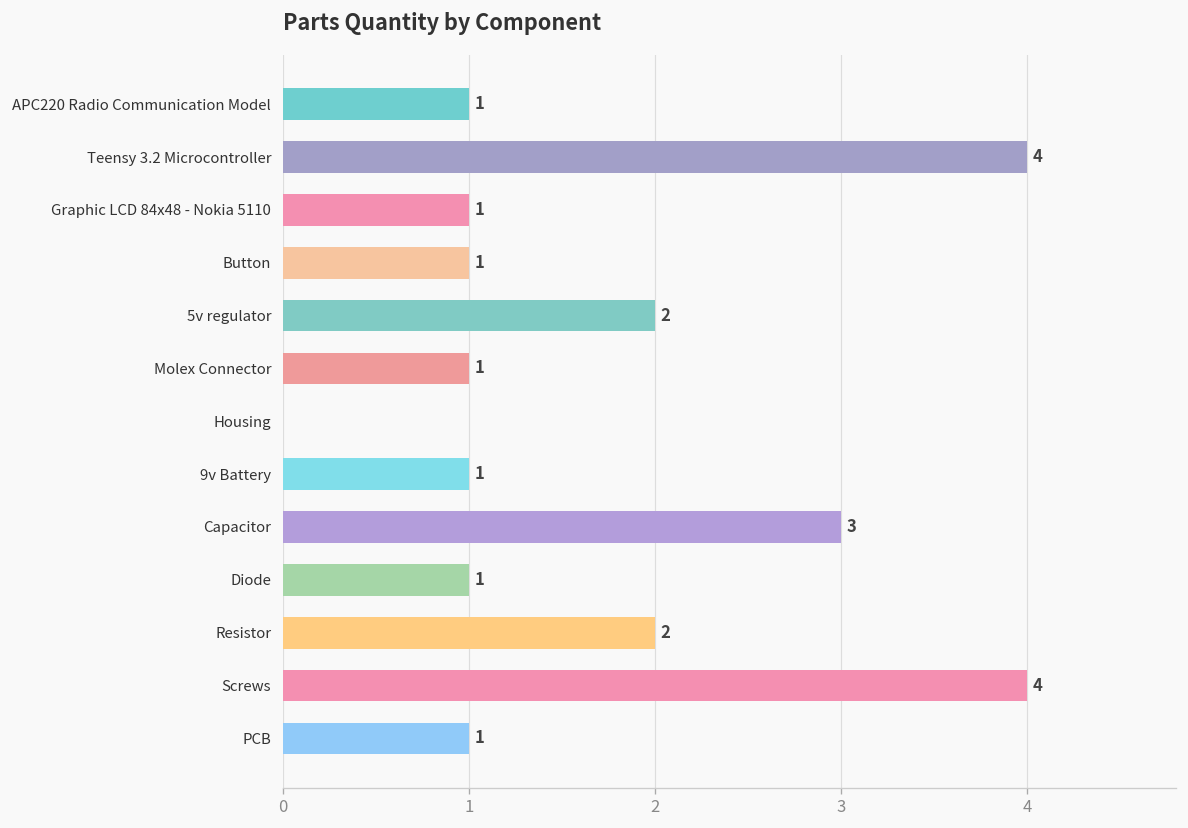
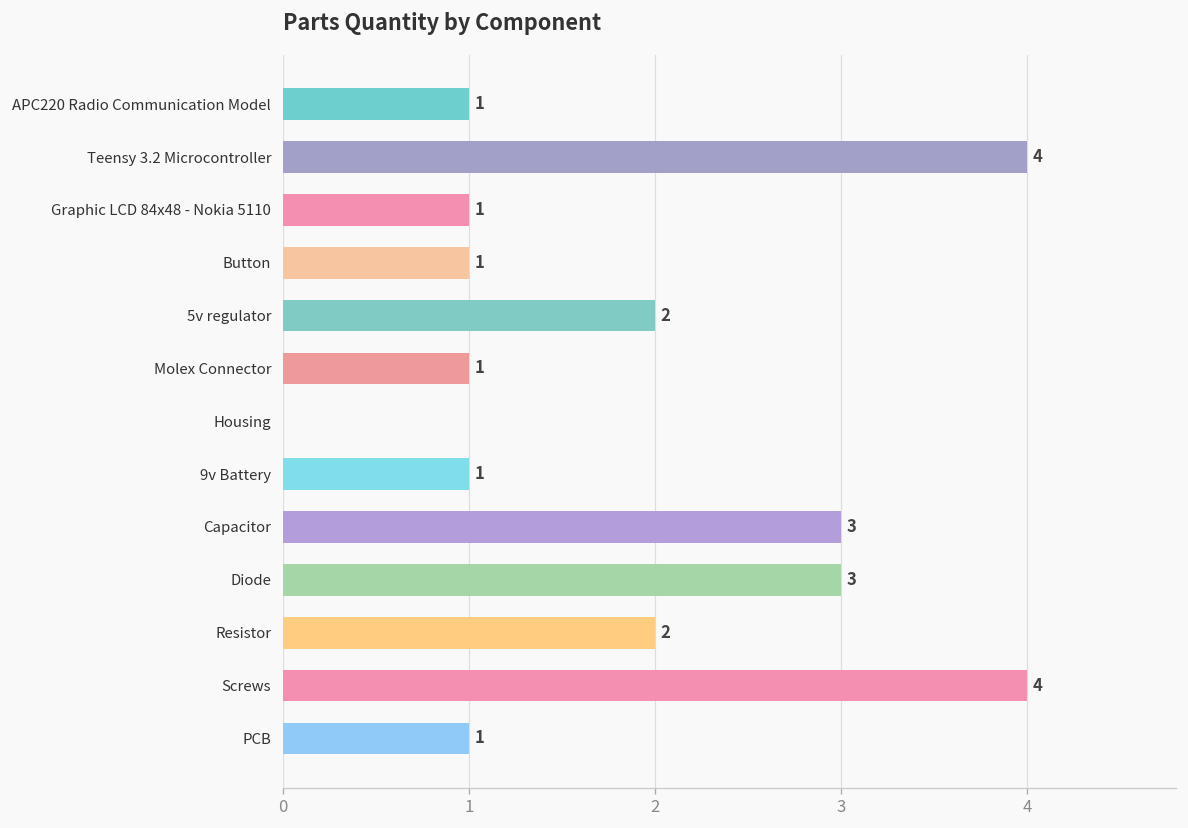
Diode: 1 -> 3
